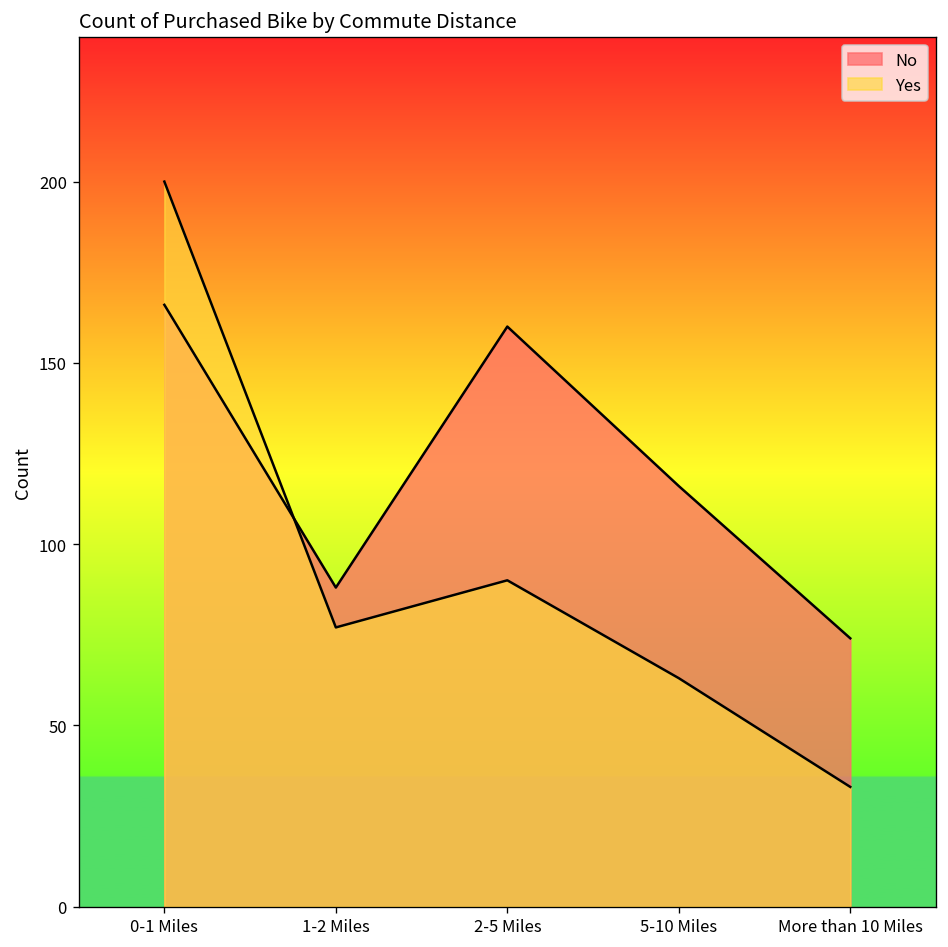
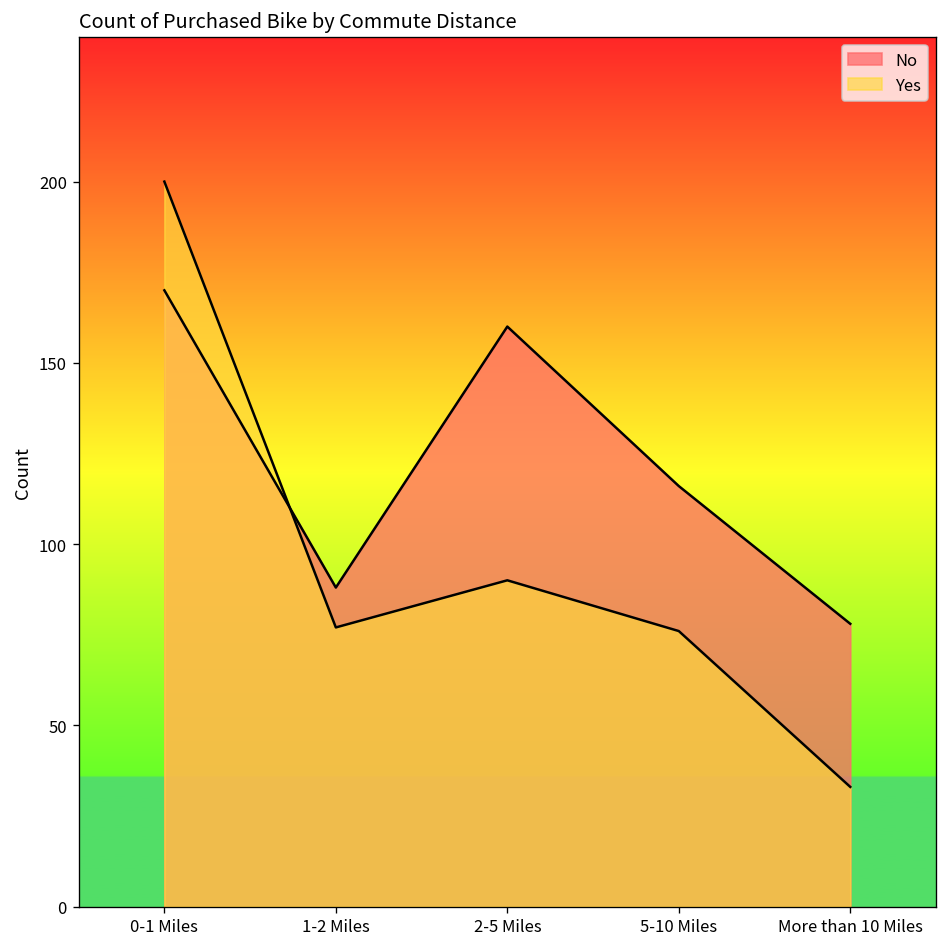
No, 0-1 Miles: 166 -> 170
Yes, 5-10 Miles: 63 -> 76
No, More than 10 Miles: 74 -> 78
